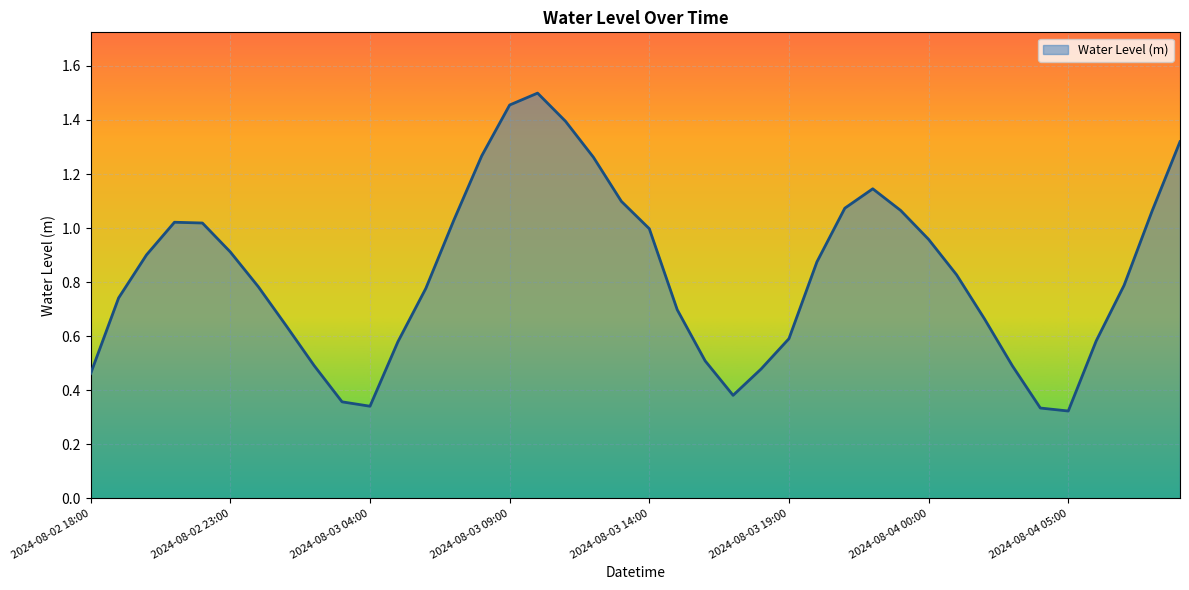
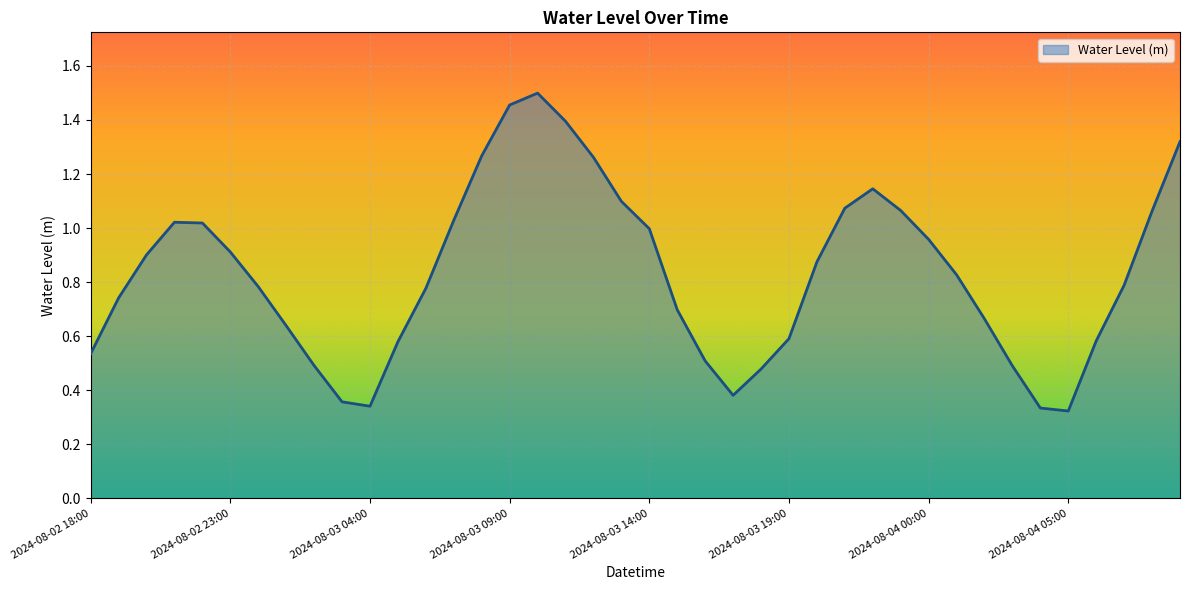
2024-08-02 18:00: 0.46 -> 0.53
